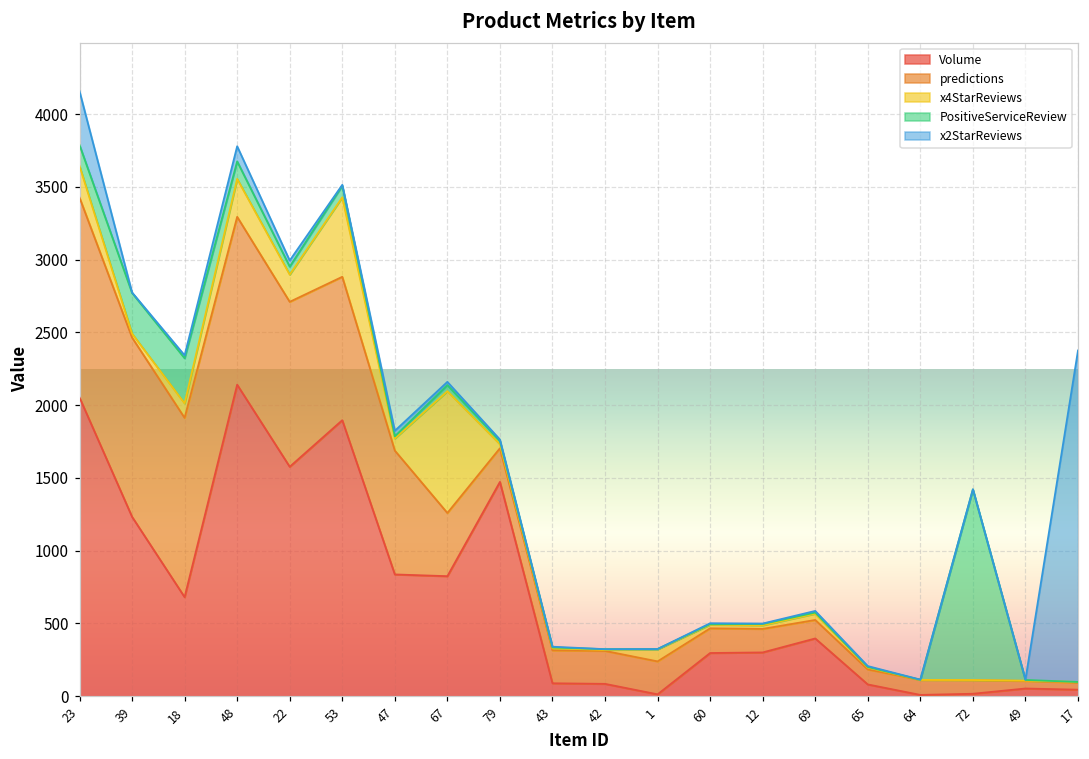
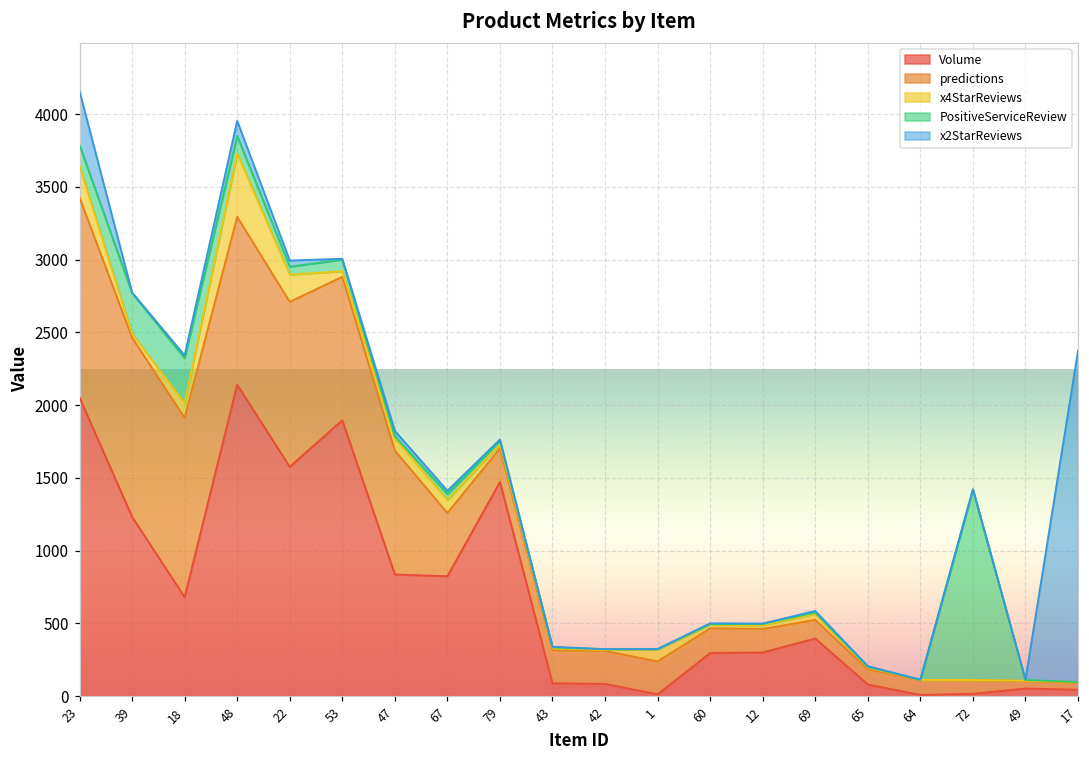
x4StarReviews, 48: 260 -> 440
x4StarReviews, 53: 550 -> 40
x4StarReviews, 67: 840 -> 90
